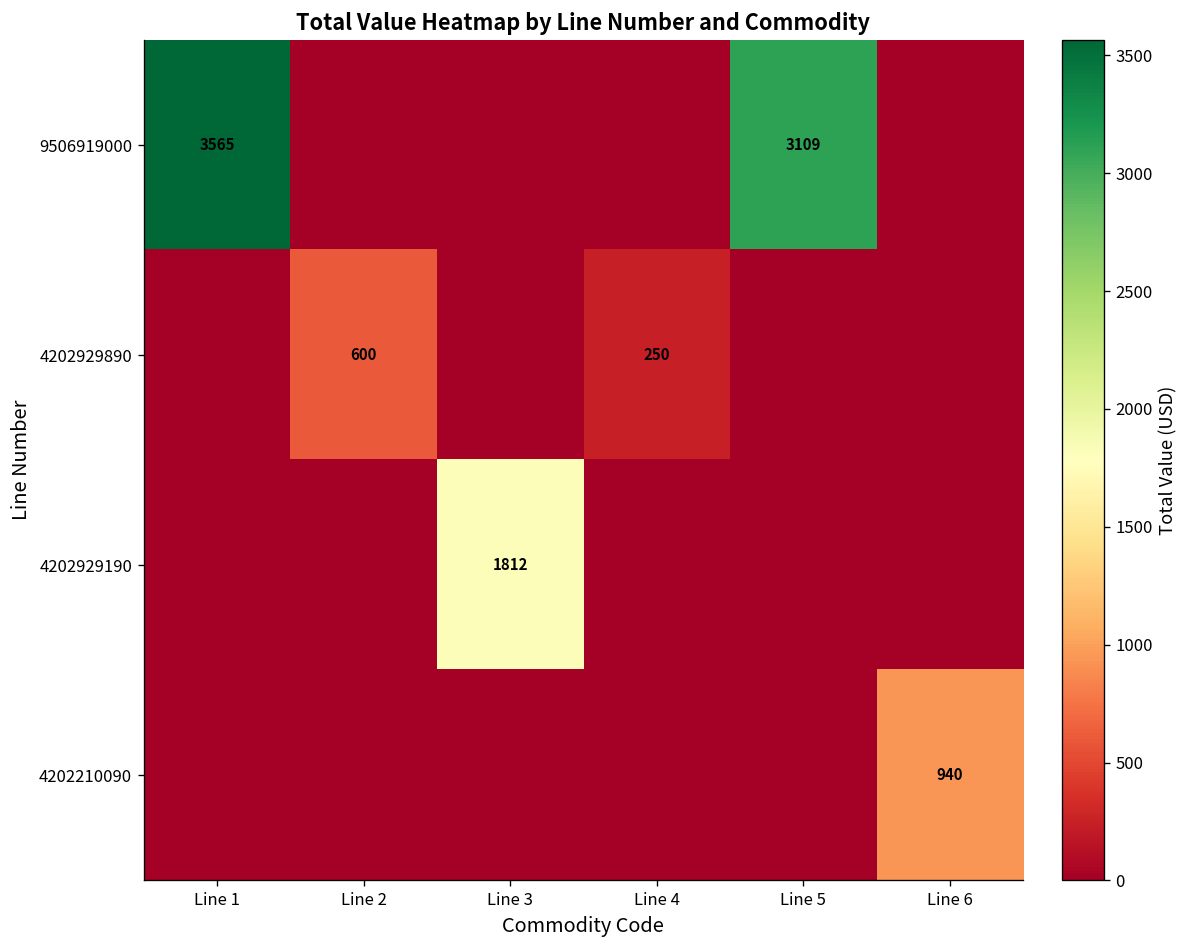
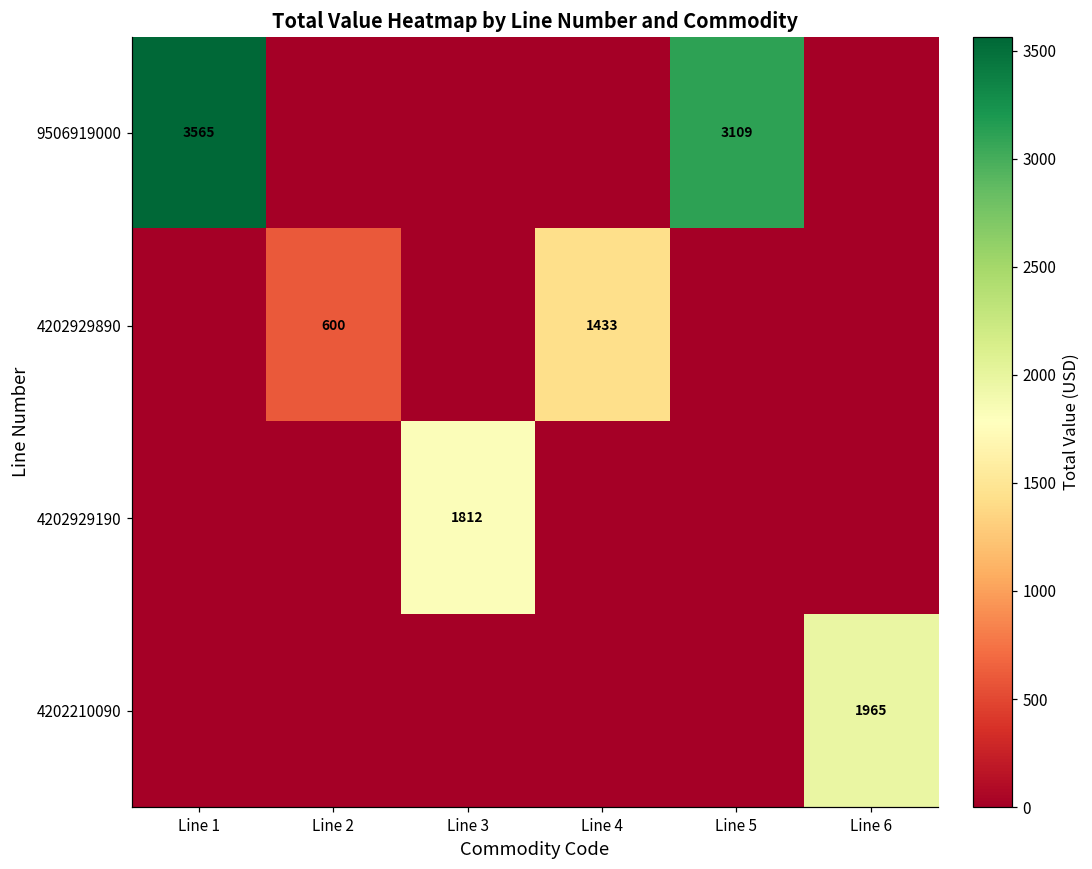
4202929890, Line 4: 250 -> 1433
4202210090, Line 6: 940 -> 1965
